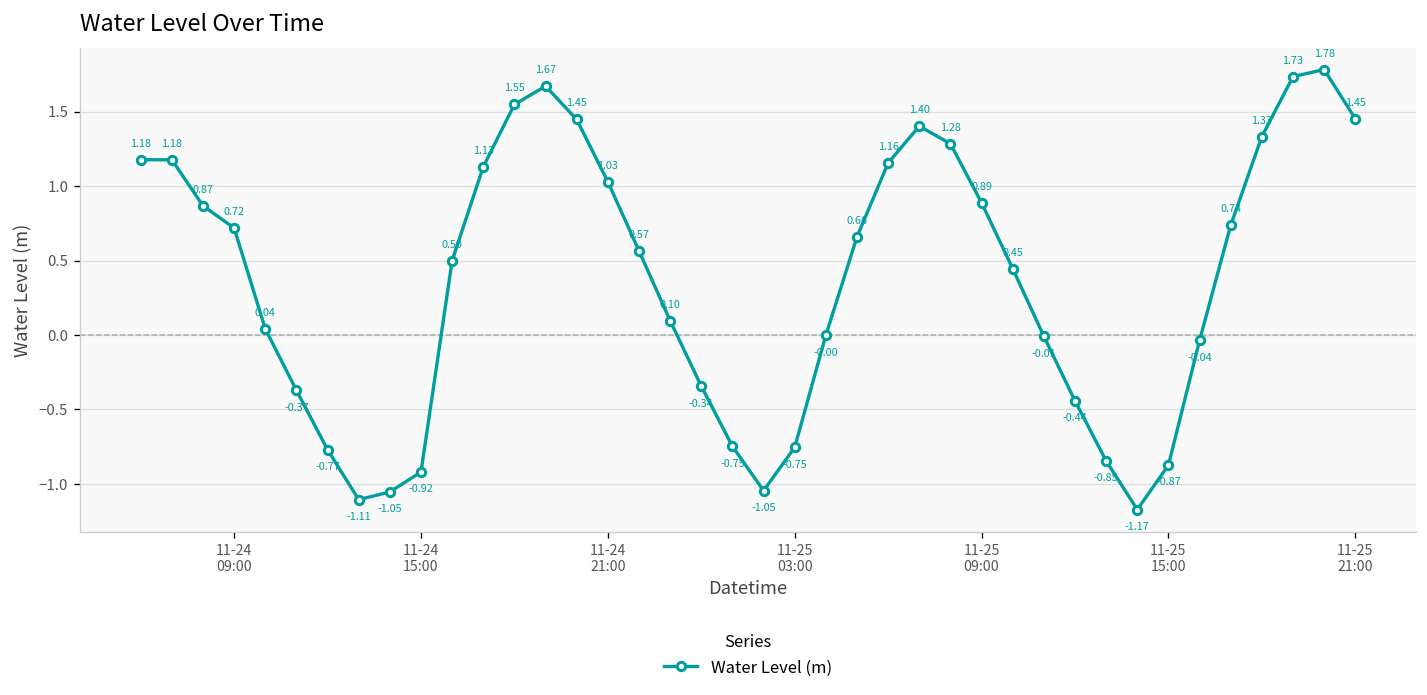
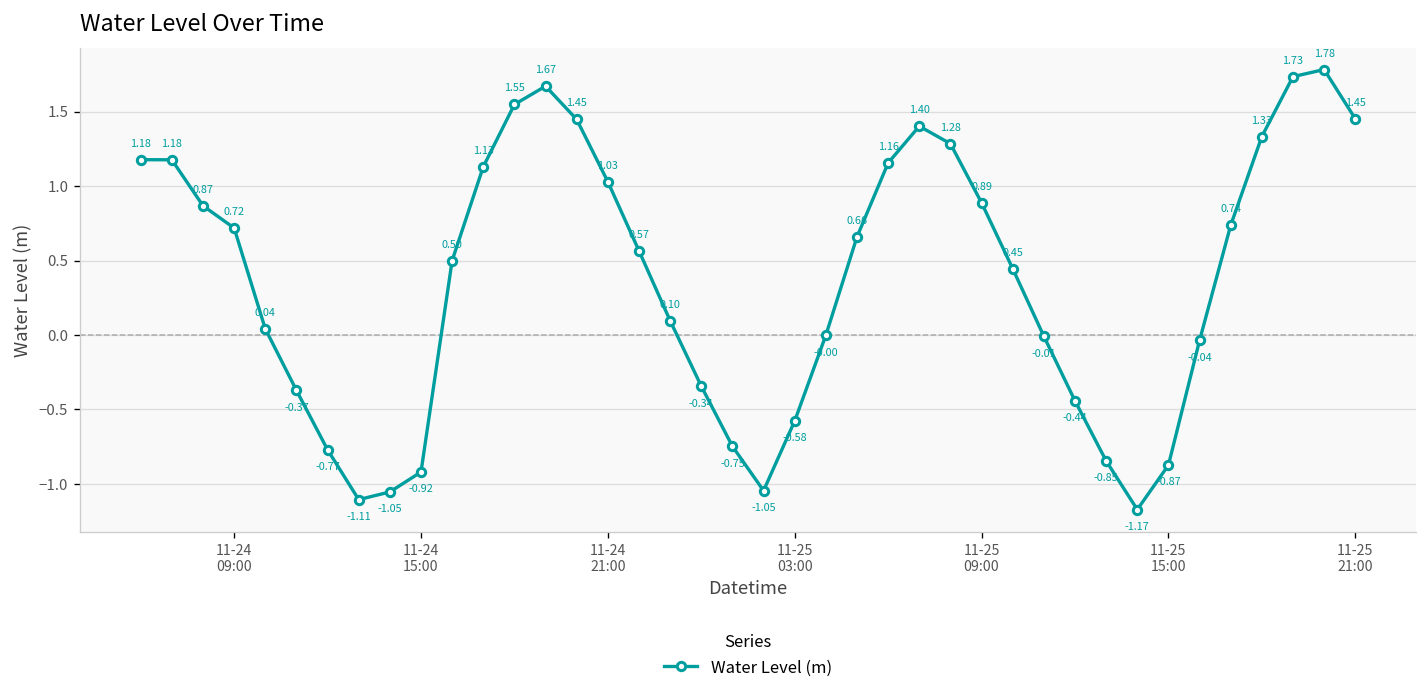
11-25 03:00: -0.75 -> -0.58
